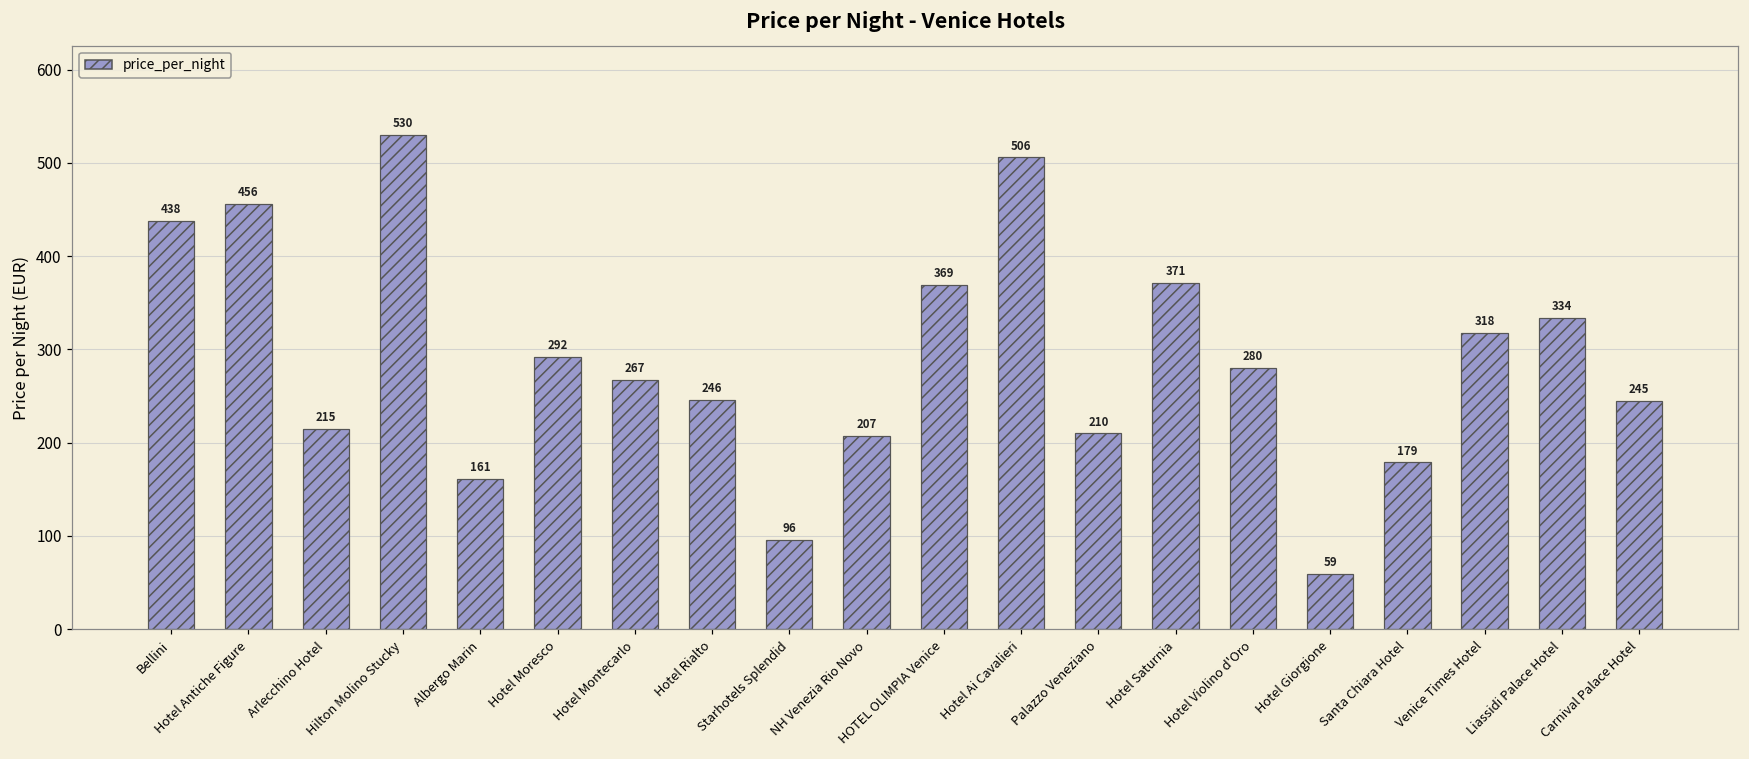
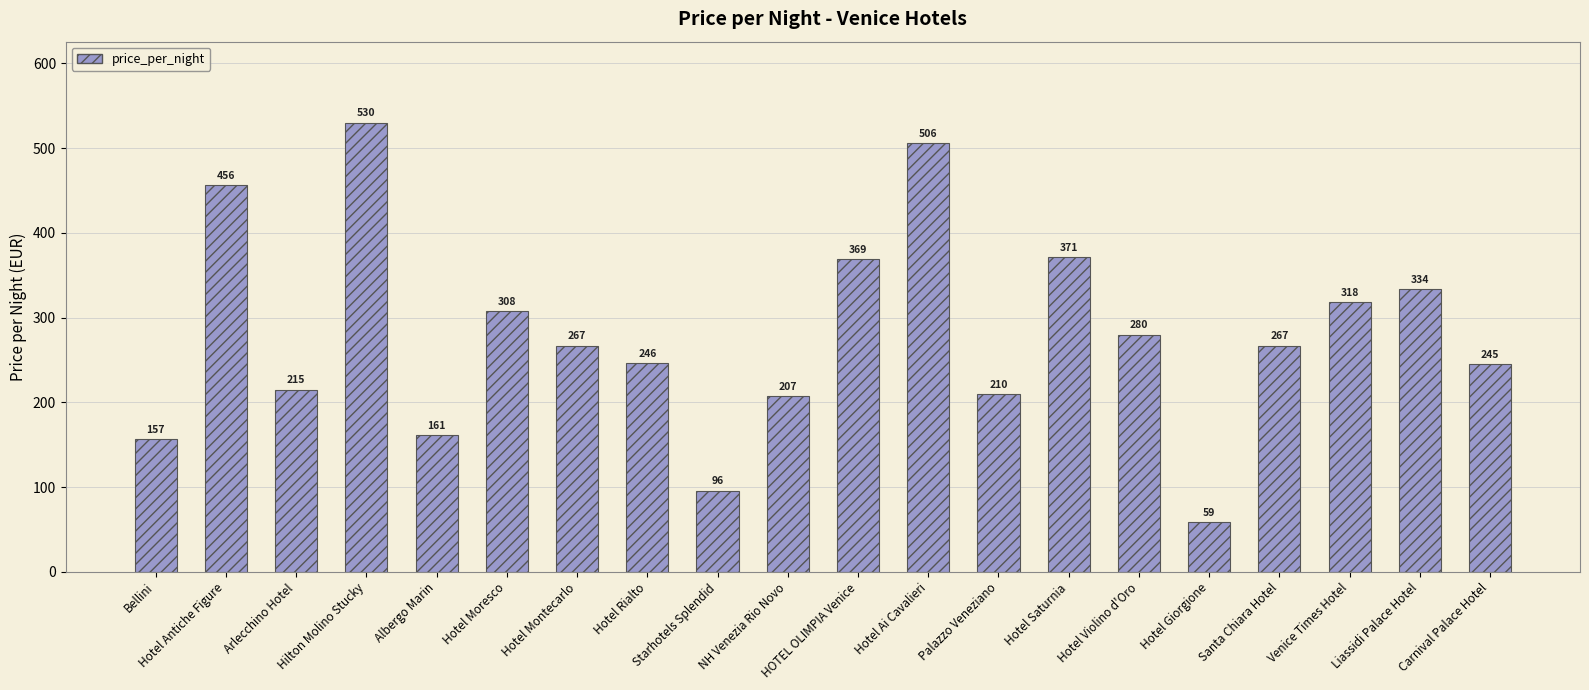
Bellini: 438 -> 157
Hotel Moresco: 292 -> 308
Santa Chiara Hotel: 179 -> 267
